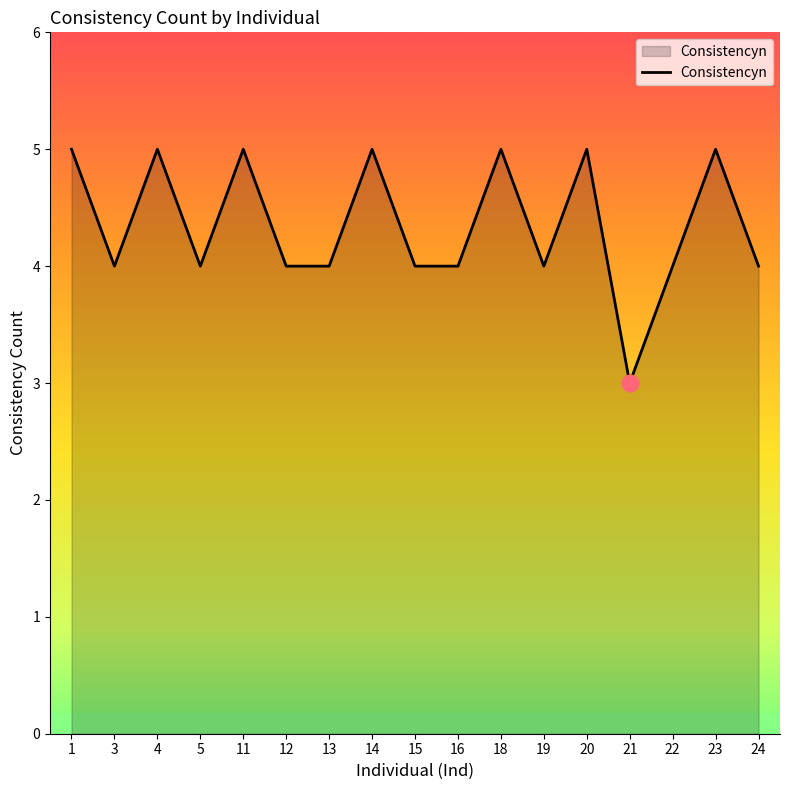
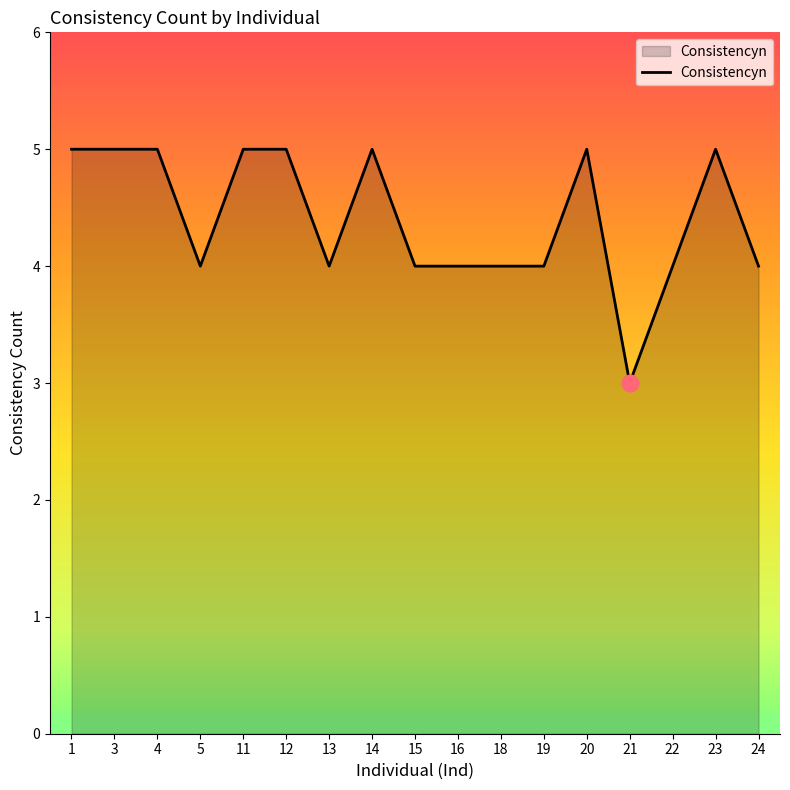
Consistencyn, 3: 4 -> 5
Consistencyn, 12: 4 -> 5
Consistencyn, 18: 5 -> 4
